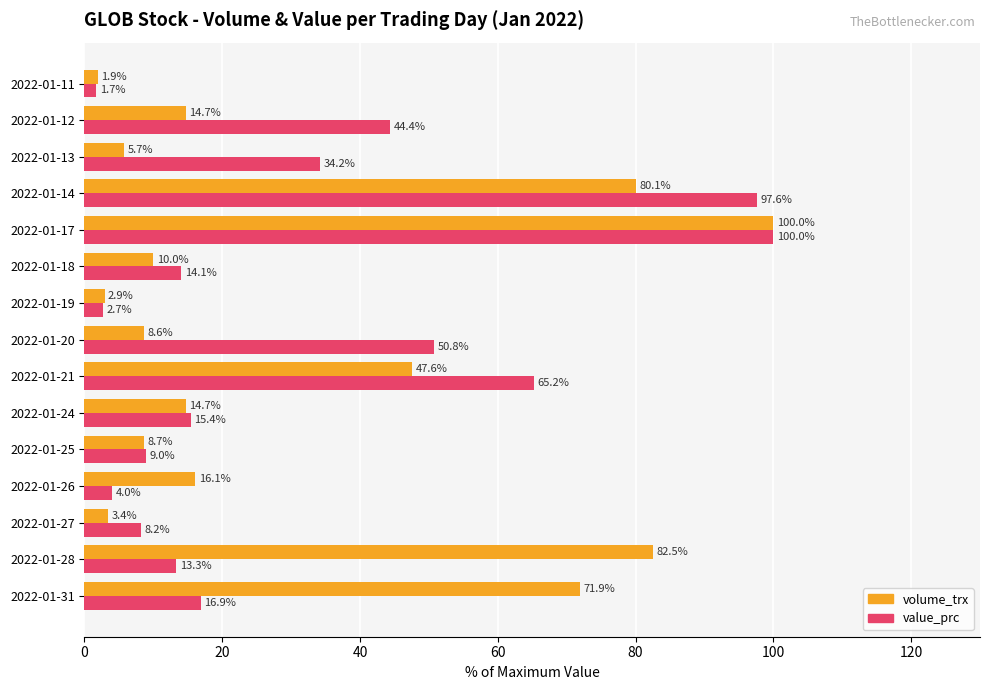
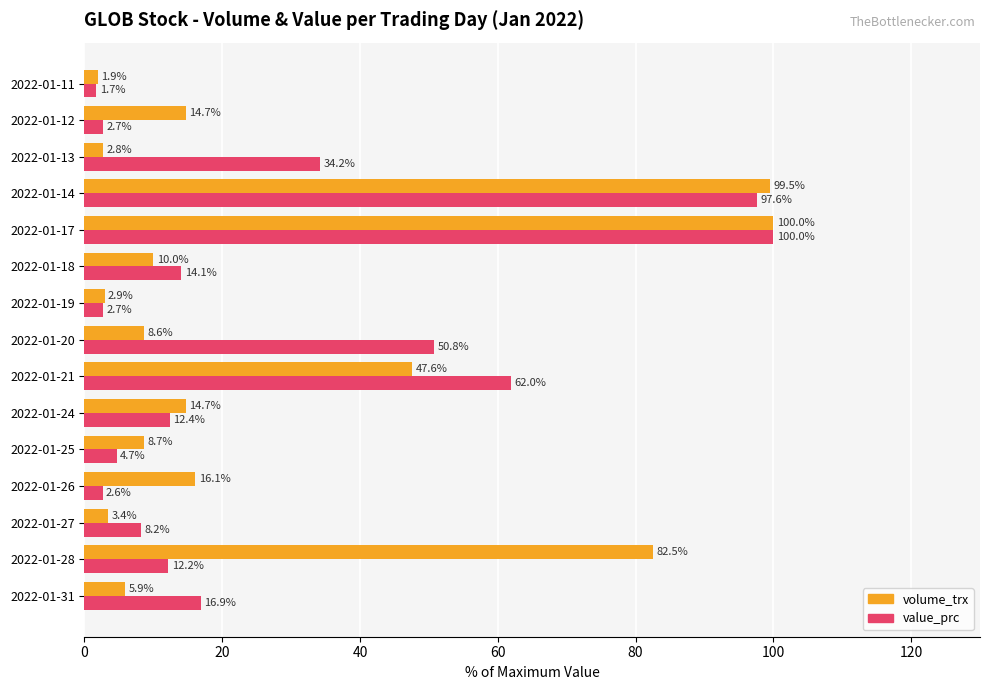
value_prc, 2022-01-12: 44.4% -> 2.7%
volume_trx, 2022-01-13: 5.7% -> 2.8%
volume_trx, 2022-01-14: 80.1% -> 99.5%
value_prc, 2022-01-21: 65.2% -> 62.0%
value_prc, 2022-01-24: 15.4% -> 12.4%
value_prc, 2022-01-25: 9.0% -> 4.7%
value_prc, 2022-01-26: 4.0% -> 2.6%
value_prc, 2022-01-28: 13.3% -> 12.2%
volume_trx, 2022-01-31: 71.9% -> 5.9%
